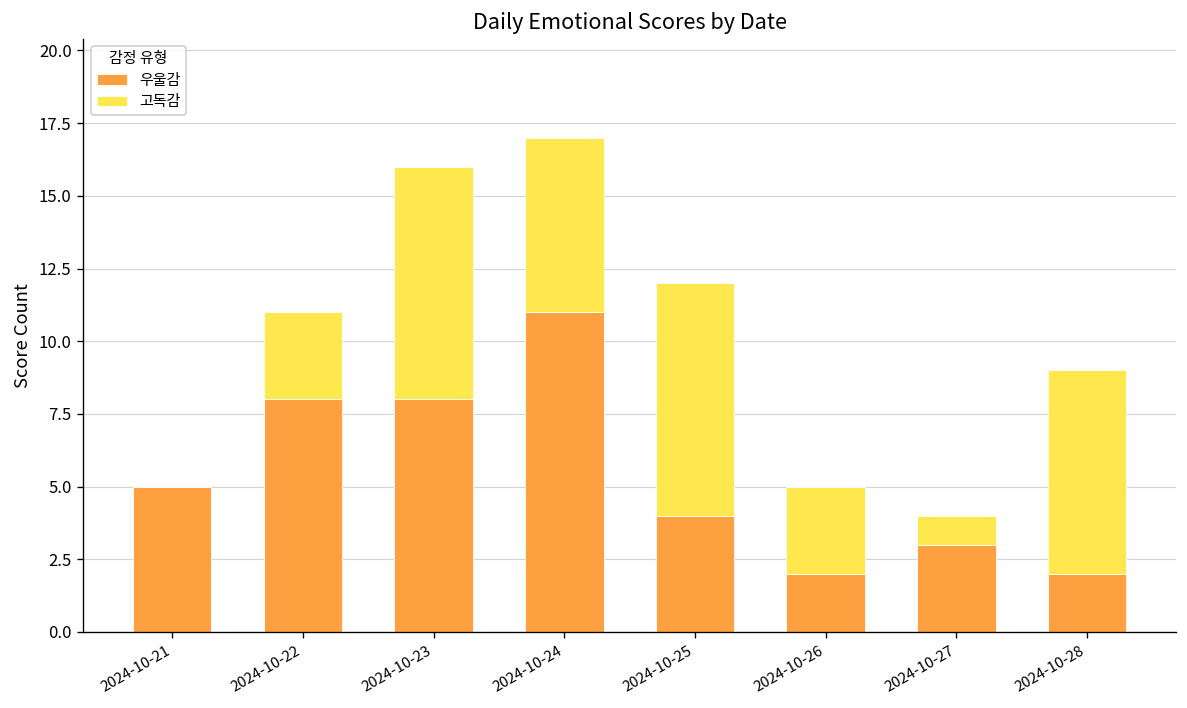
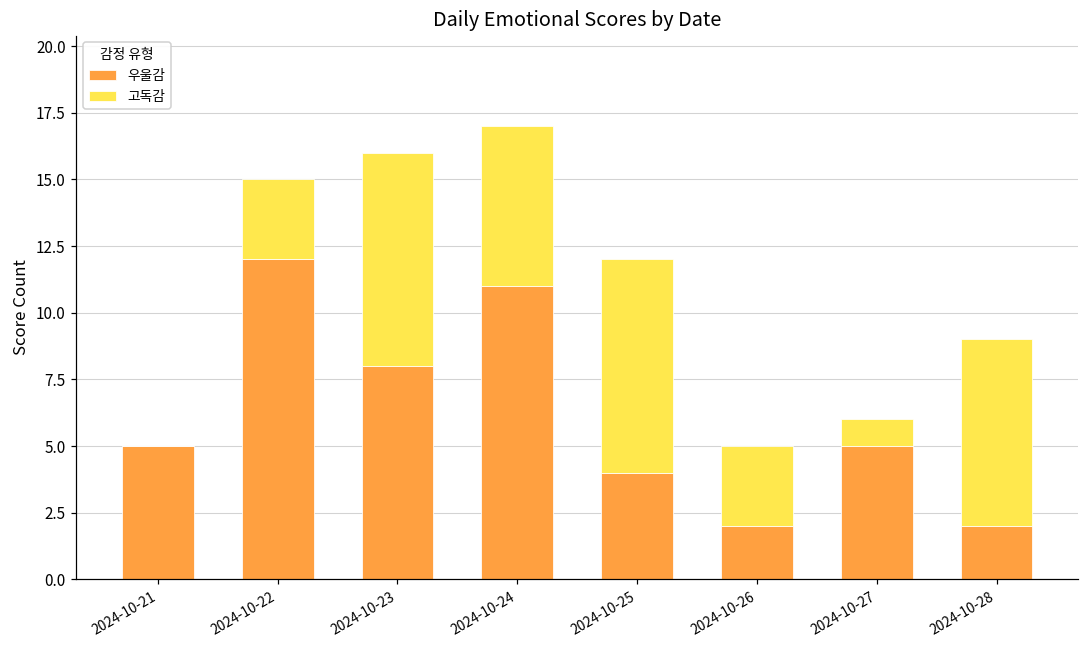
우울감, 2024-10-22: 8 -> 12
우울감, 2024-10-27: 3 -> 5
